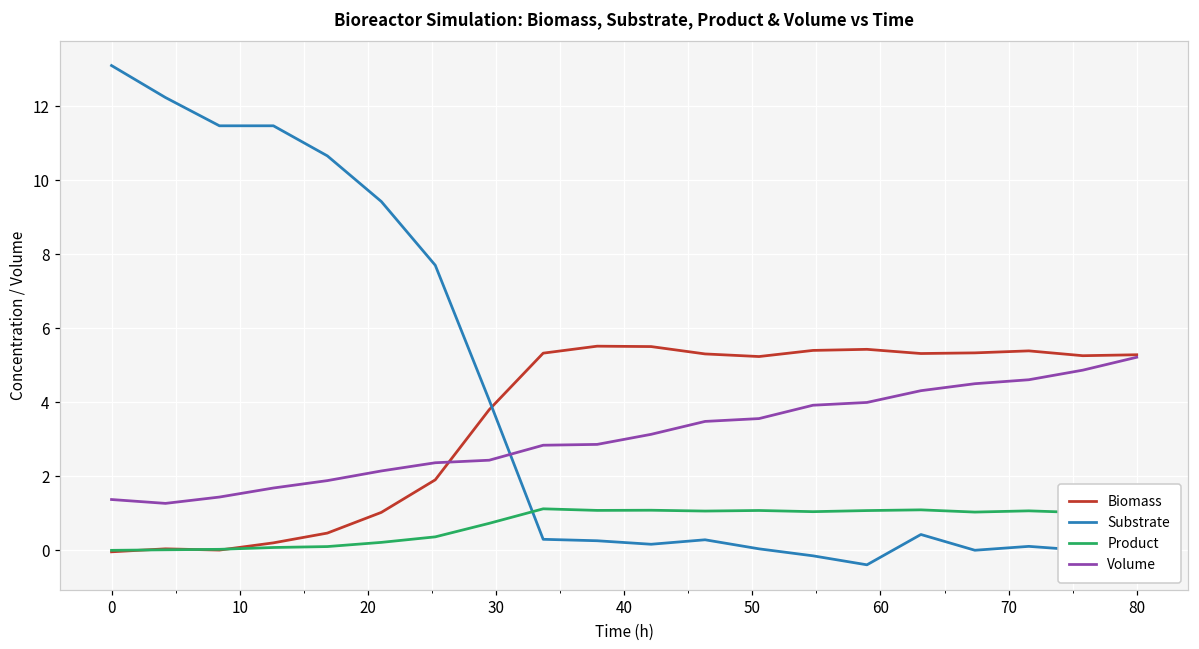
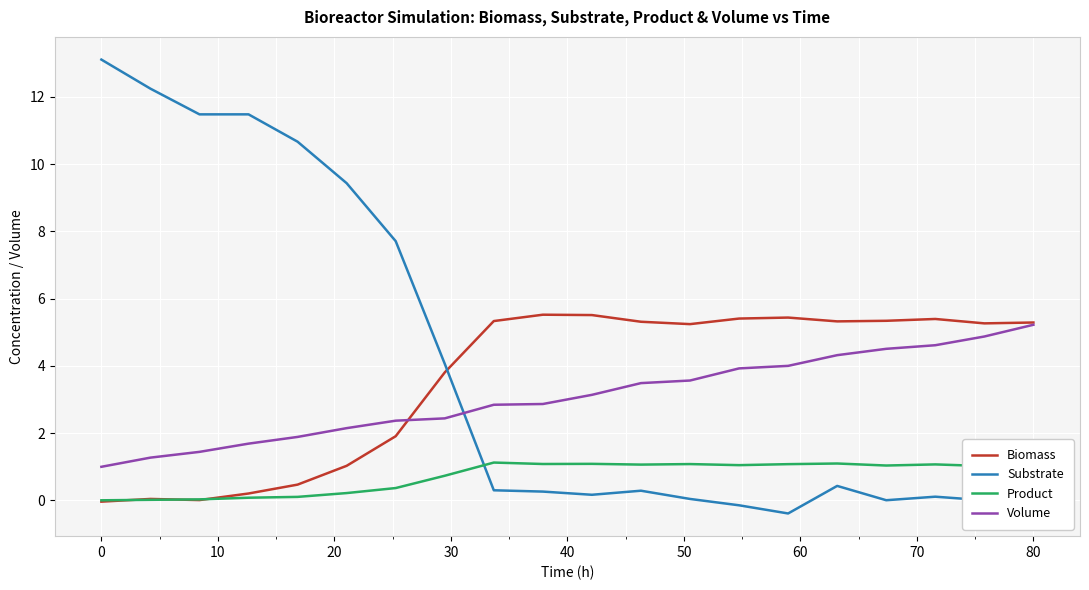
Volume, 0: 1.4 -> 1.0
